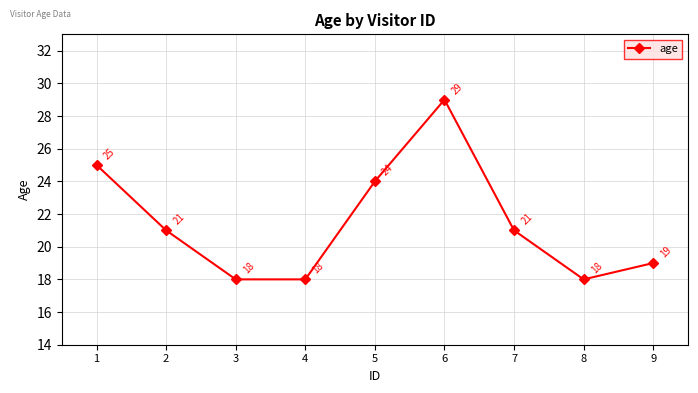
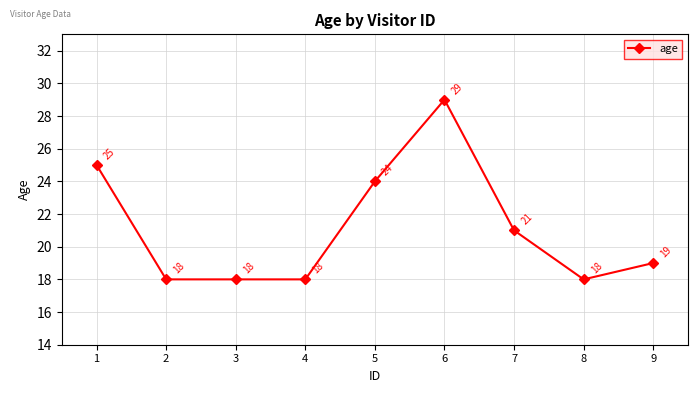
2: 21 -> 18
